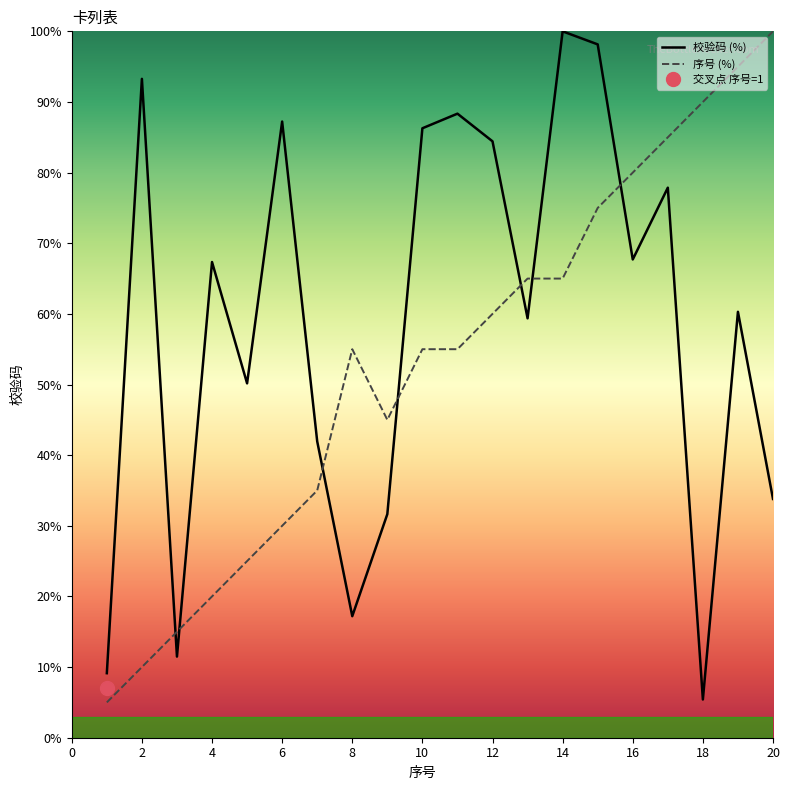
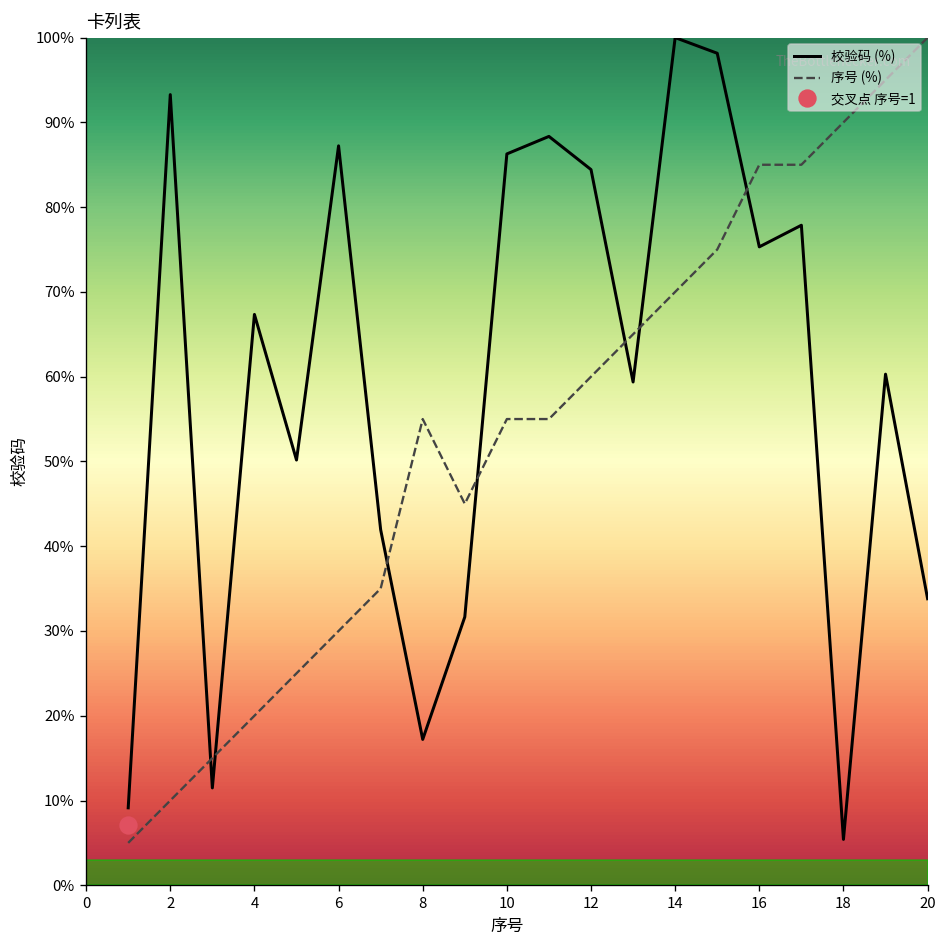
序号 (%), 14: 65% -> 70%
校验码 (%), 16: 68% -> 75%
序号 (%), 16: 80% -> 85%
